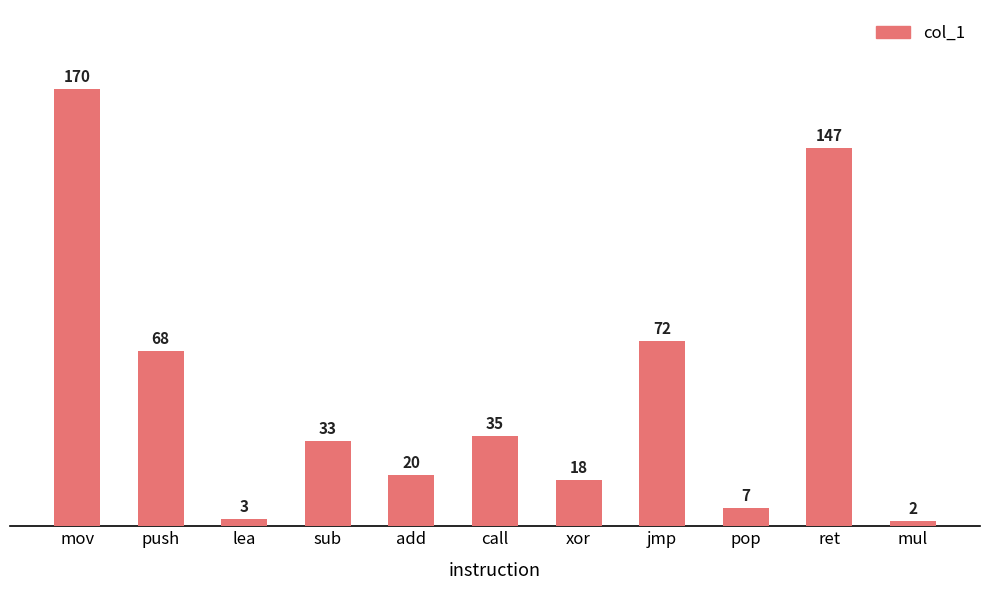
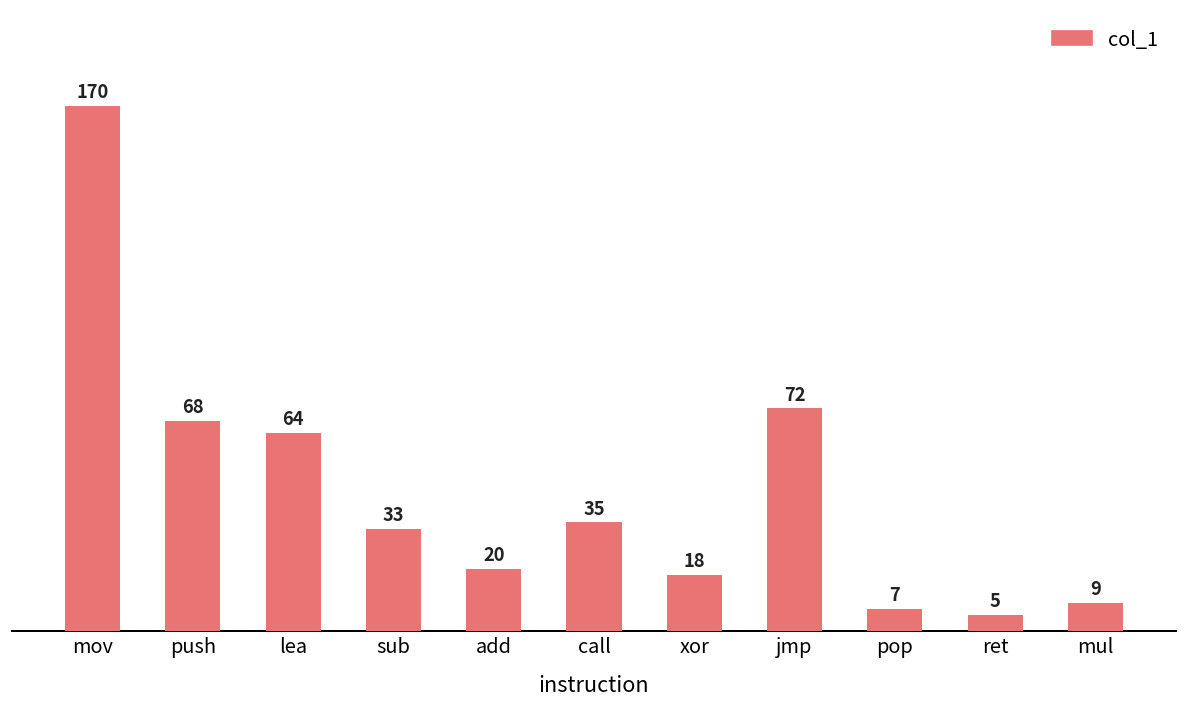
lea: 3 -> 64
ret: 147 -> 5
mul: 2 -> 9
